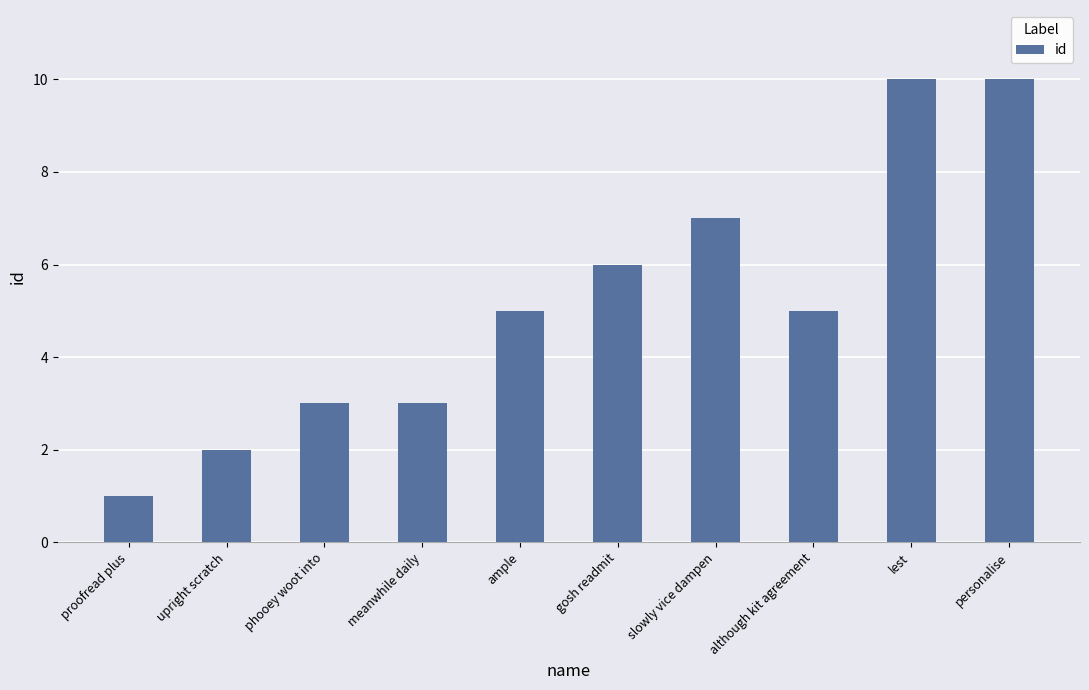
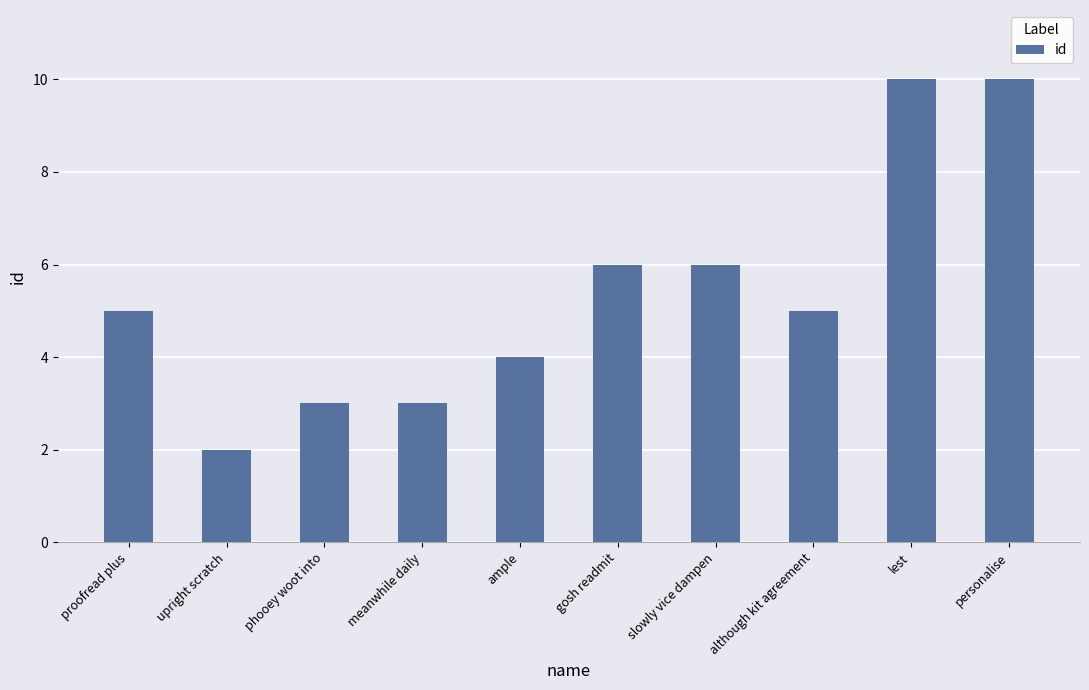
proofread plus: 1 -> 5
ample: 5 -> 4
slowly vice dampen: 7 -> 6
